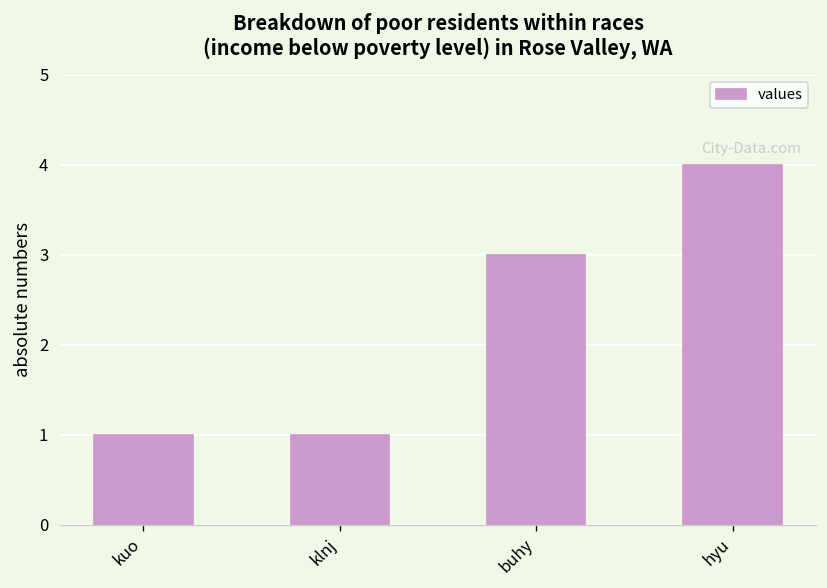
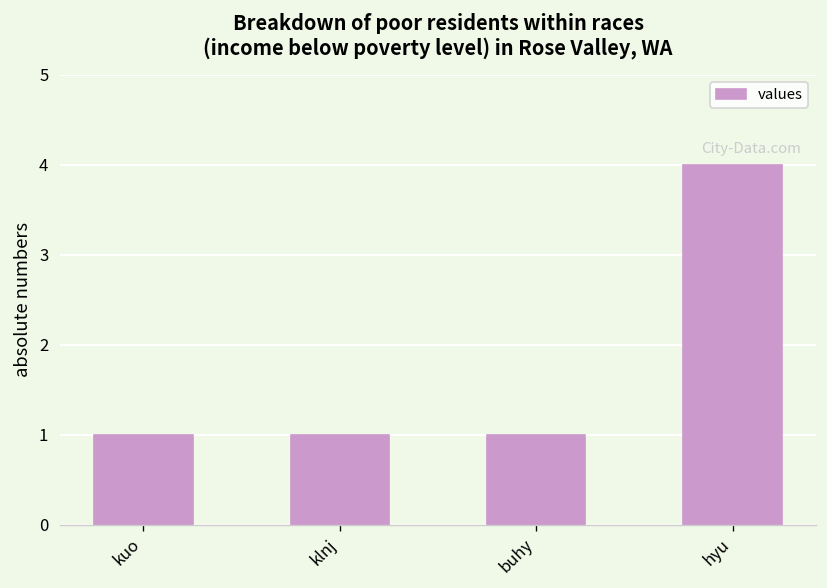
buhy: 3 -> 1
